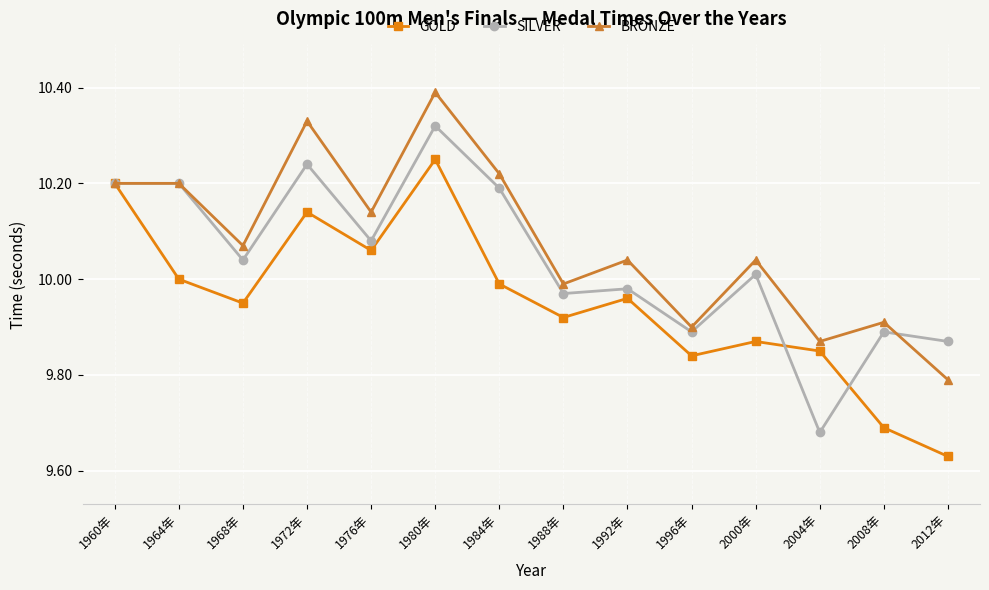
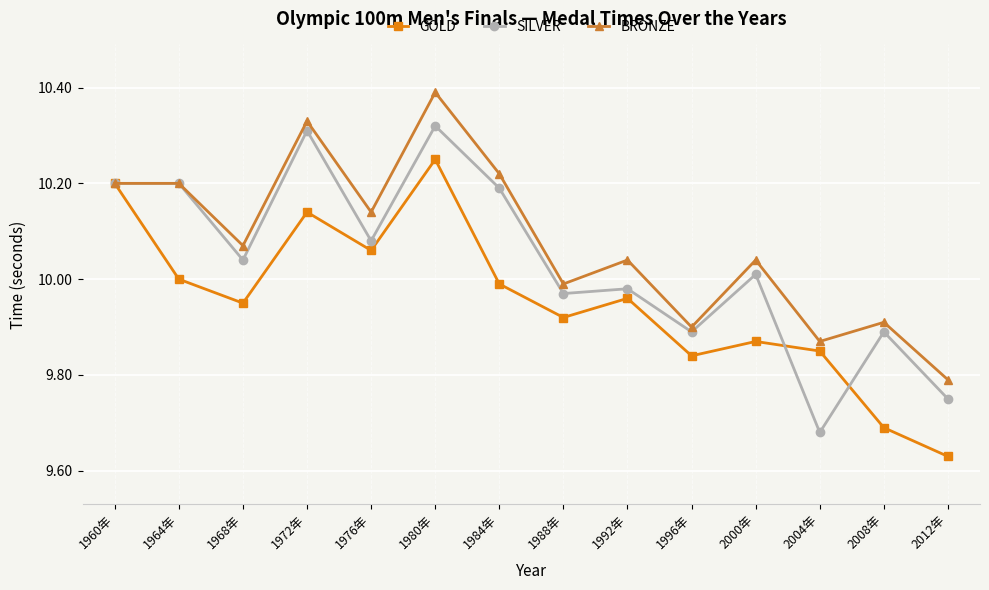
SILVER, 1972年: 10.24 -> 10.31
SILVER, 2012年: 9.87 -> 9.75
